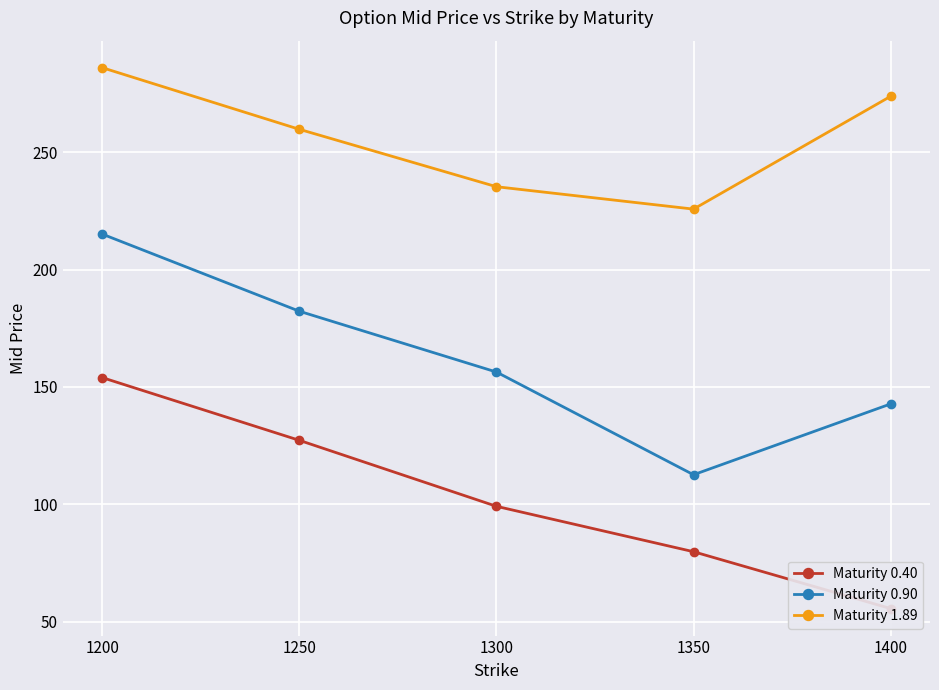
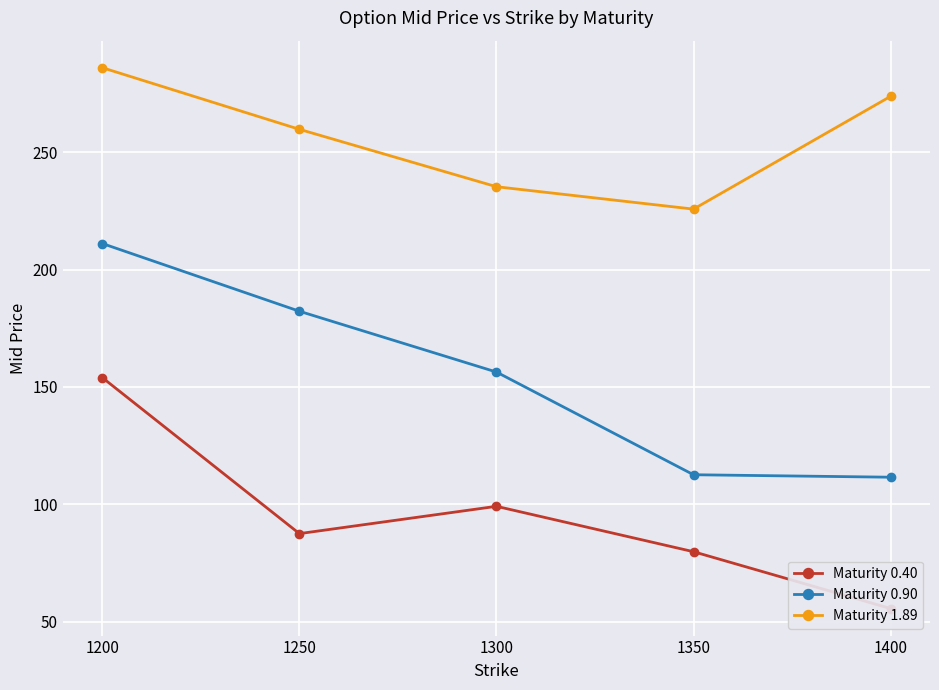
Maturity 0.90, 1200: 215 -> 211
Maturity 0.40, 1250: 127 -> 88
Maturity 0.90, 1400: 143 -> 112
